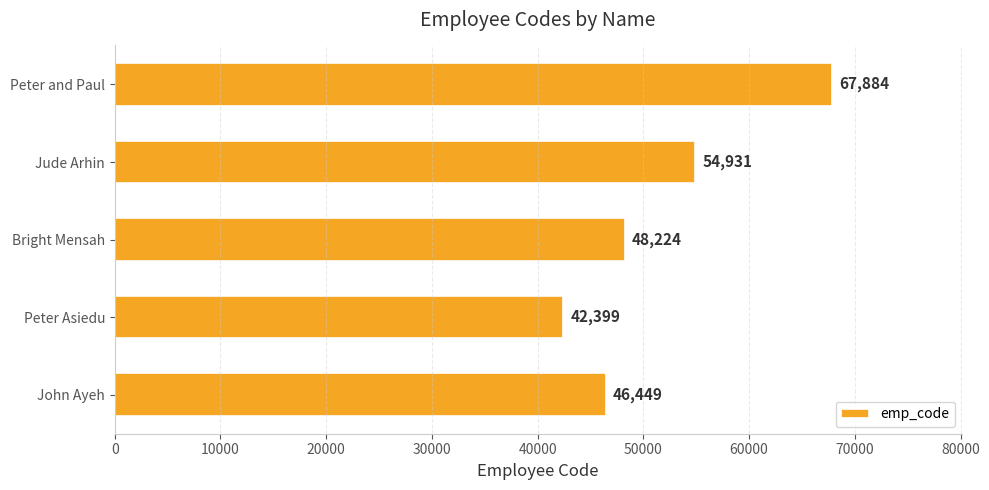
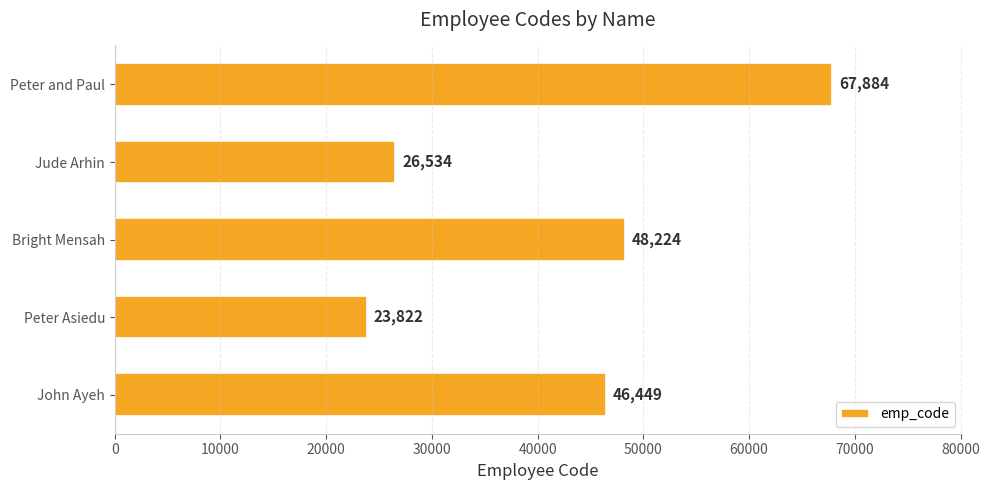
Jude Arhin: 54,931 -> 26,534
Peter Asiedu: 42,399 -> 23,822
